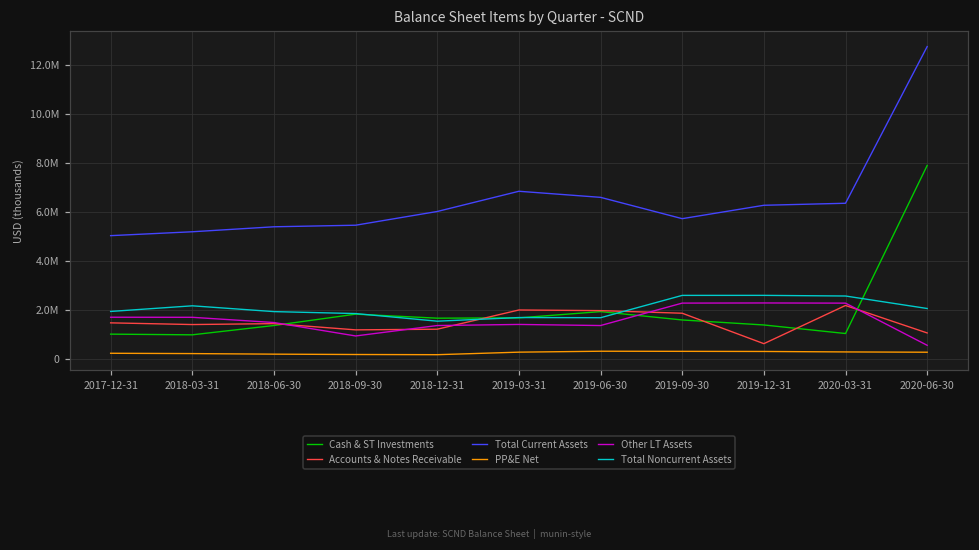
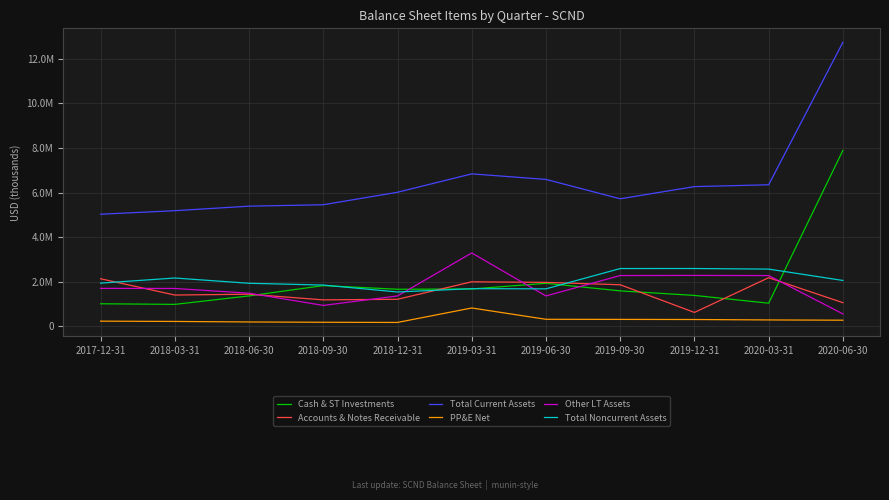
Accounts & Notes Receivable, 2017-12-31: 1500000 -> 2100000
PP&E Net, 2019-03-31: 300000 -> 800000
Other LT Assets, 2019-03-31: 1400000 -> 3300000
